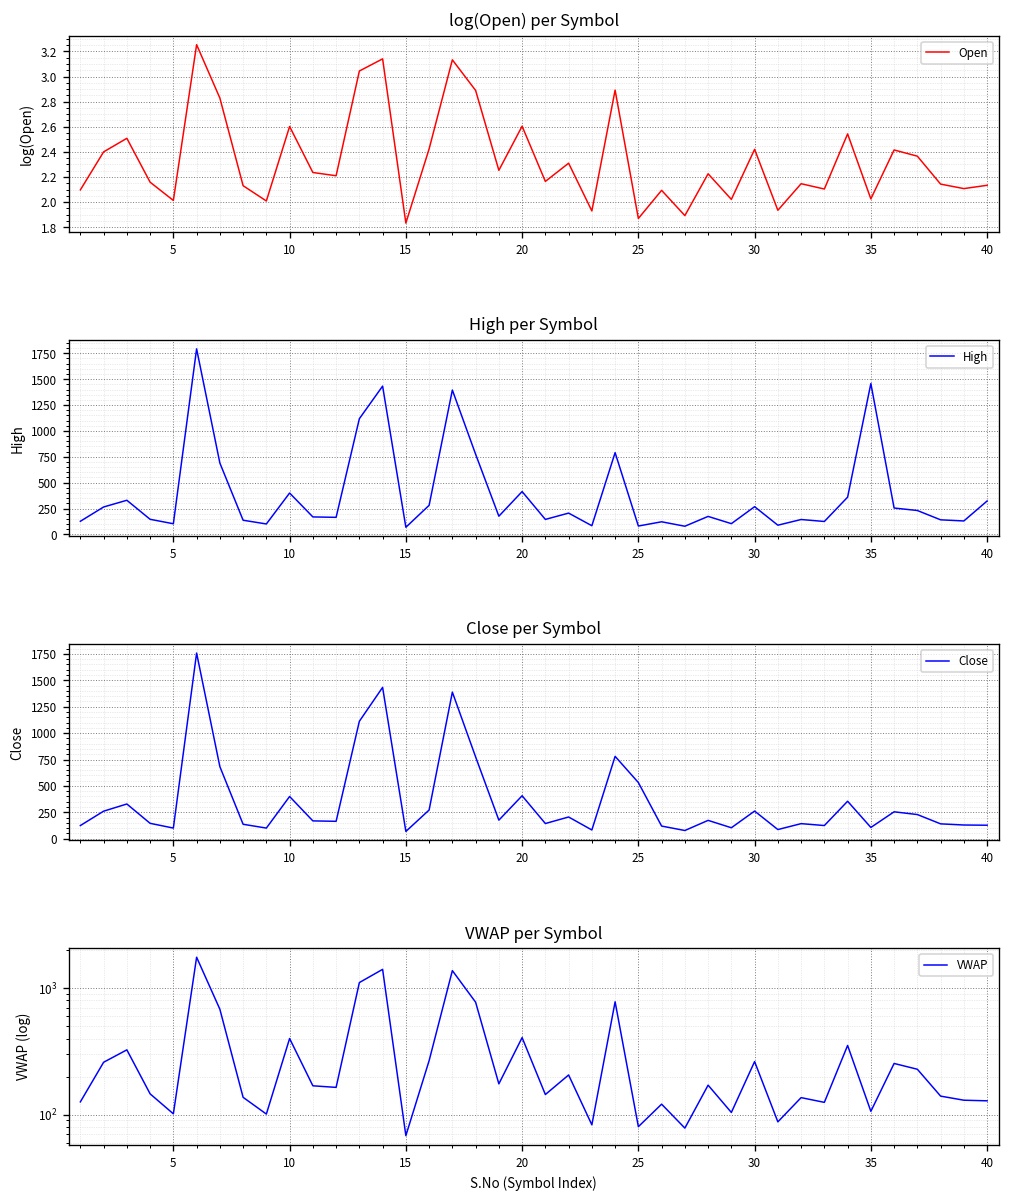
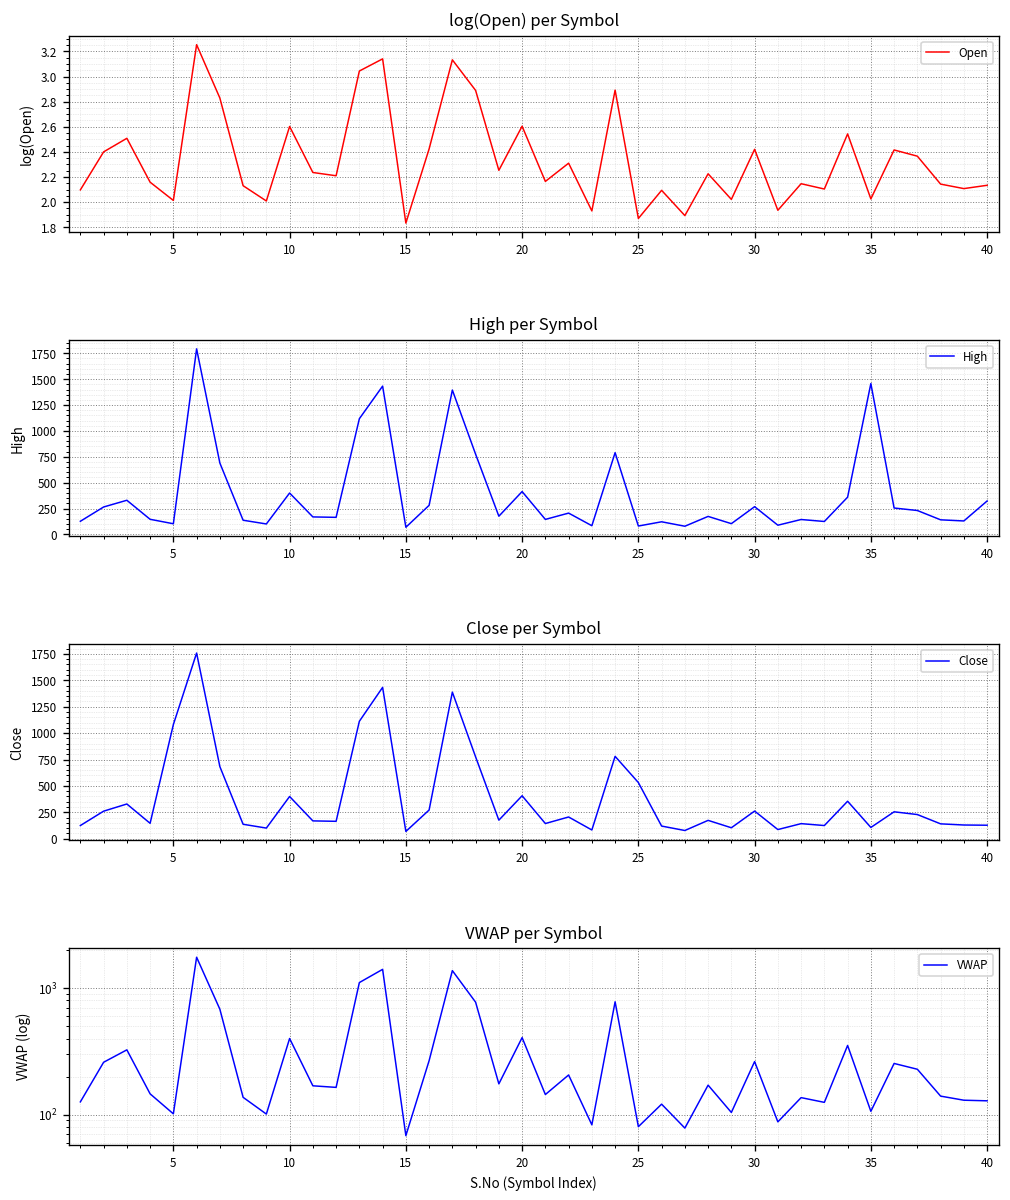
Close per Symbol, 5: 100 -> 1100
